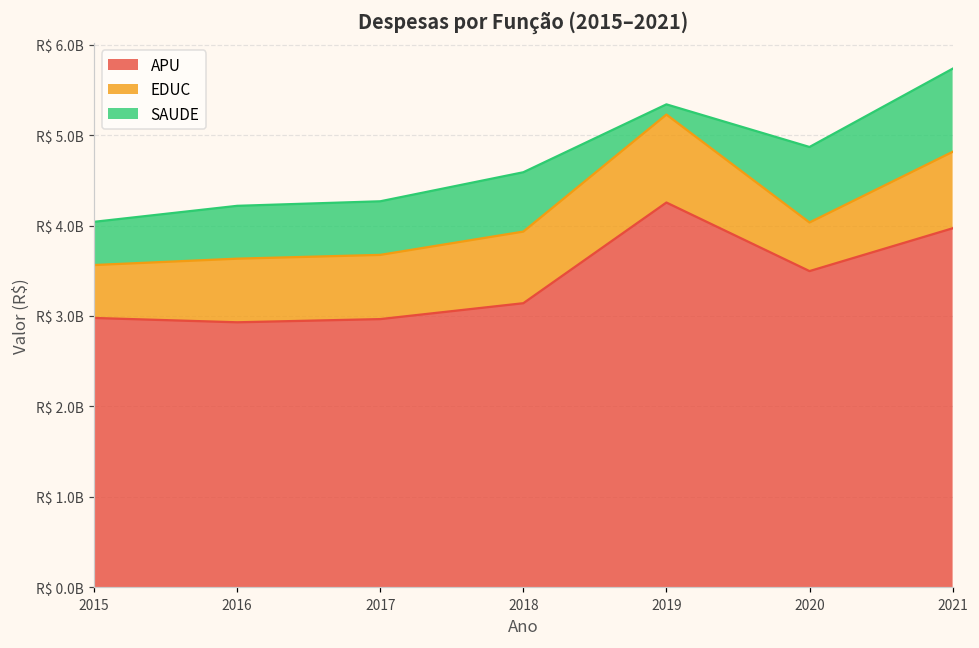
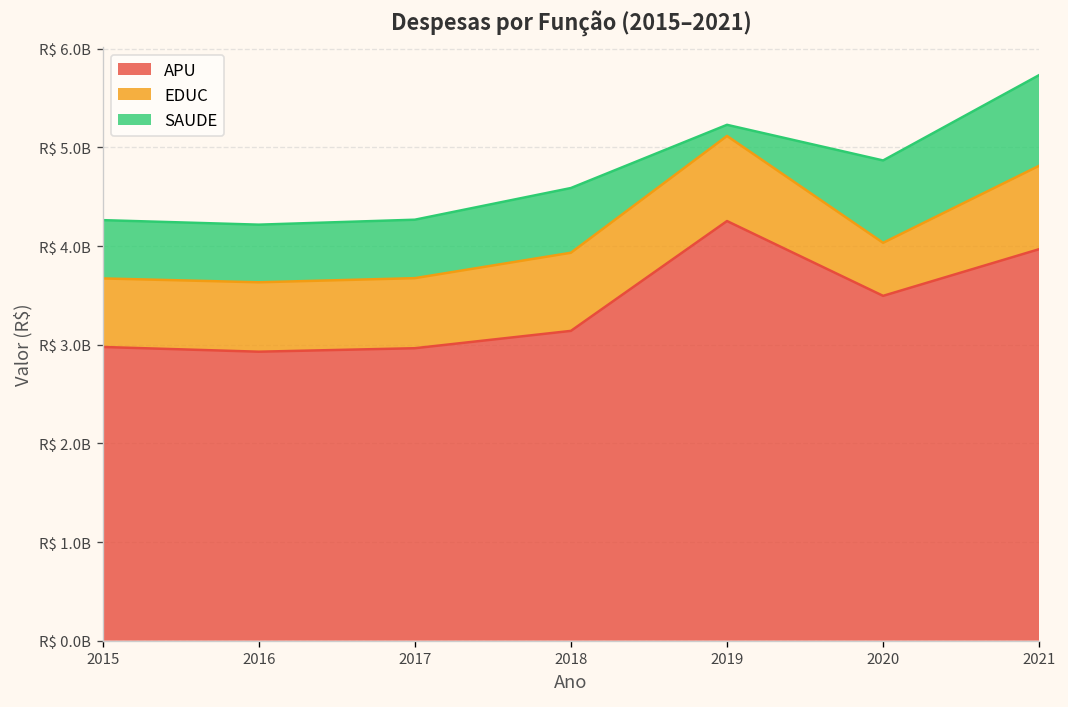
EDUC, 2015: R$ 600000000 -> R$ 700000000
SAUDE, 2015: R$ 500000000 -> R$ 600000000
EDUC, 2019: R$ 1000000000 -> R$ 900000000
